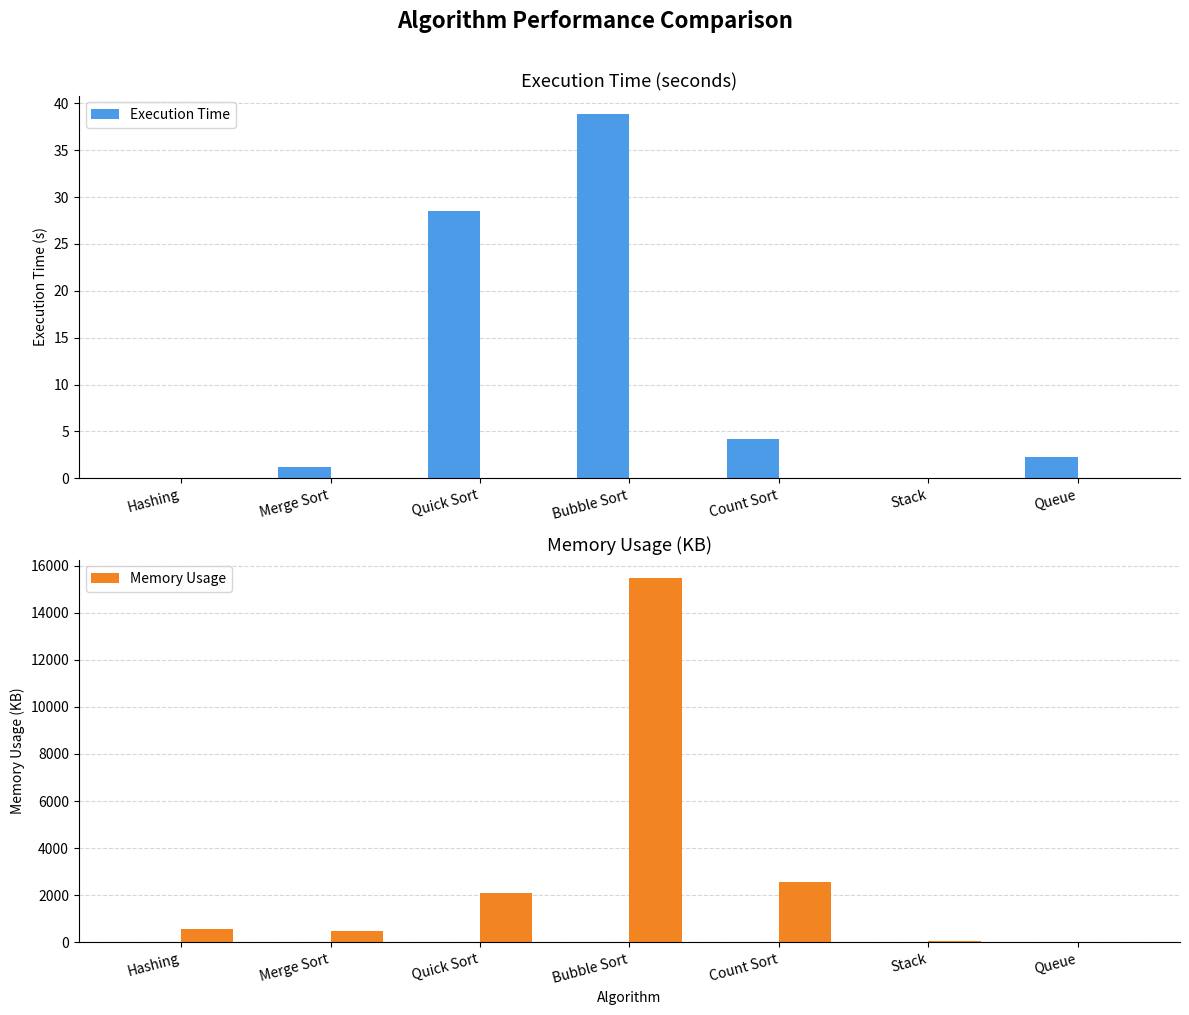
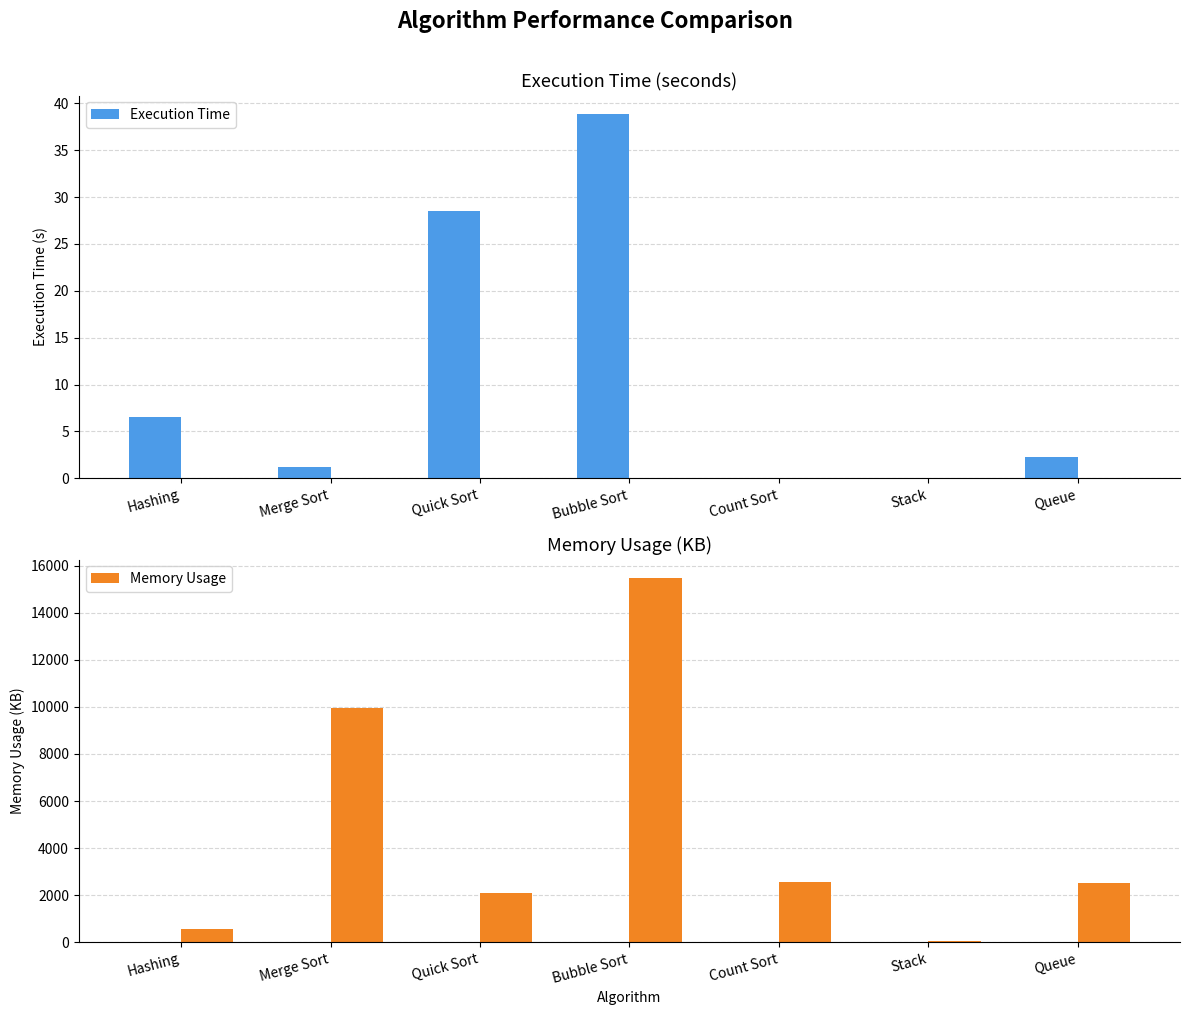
Execution Time (seconds), Execution Time, Hashing: 0 -> 7
Execution Time (seconds), Execution Time, Count Sort: 4 -> 0
Memory Usage (KB), Memory Usage, Merge Sort: 500 -> 10000
Memory Usage (KB), Memory Usage, Queue: 0 -> 2500
